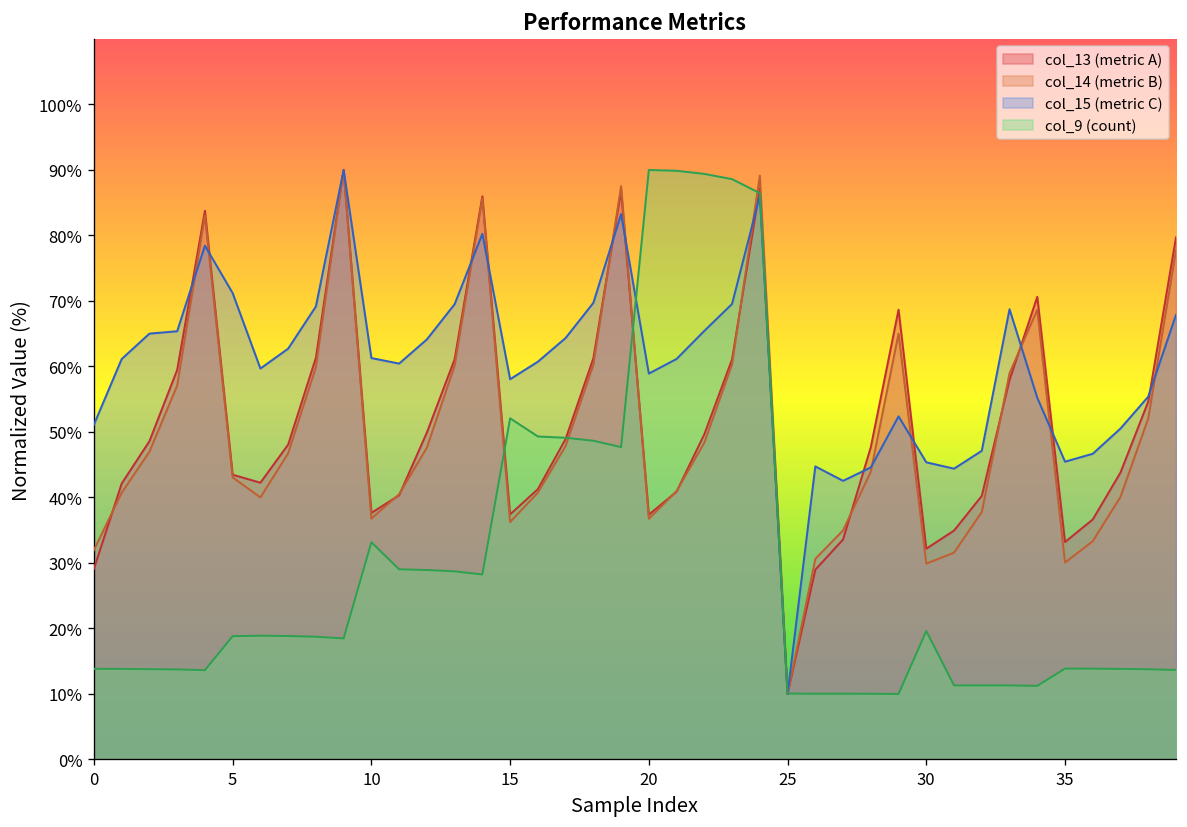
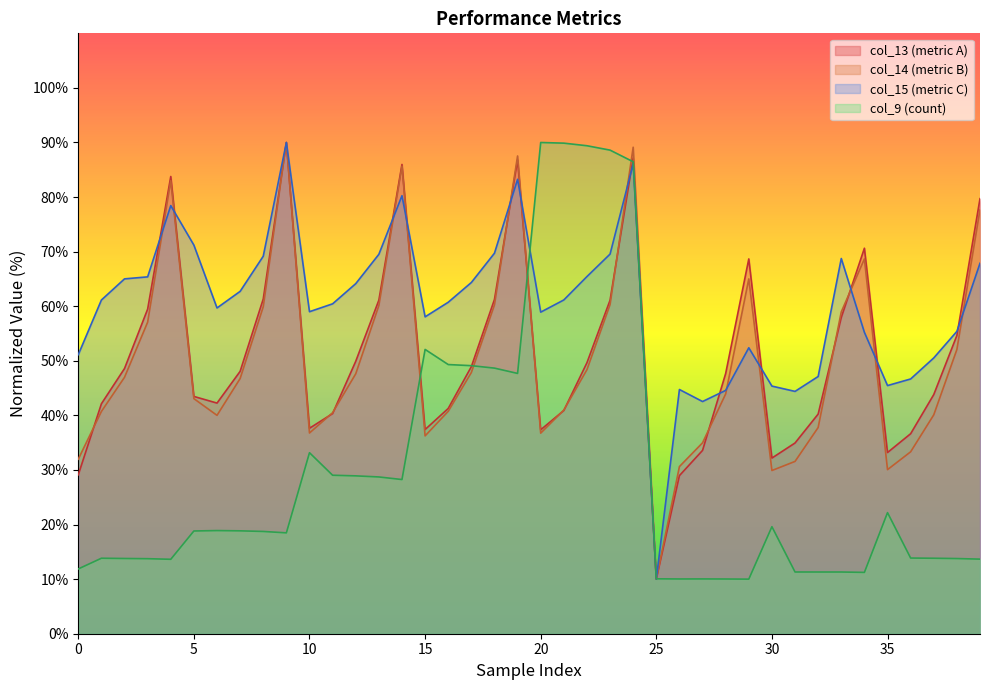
col_9 (count), 0: 14% -> 12%
col_15 (metric C), 10: 61% -> 59%
col_9 (count), 35: 14% -> 22%
